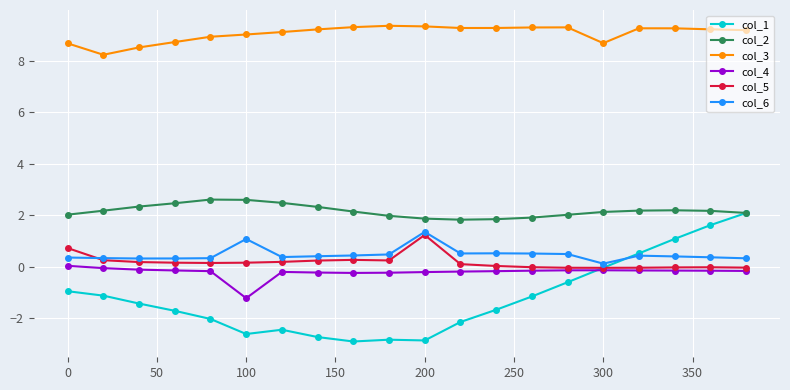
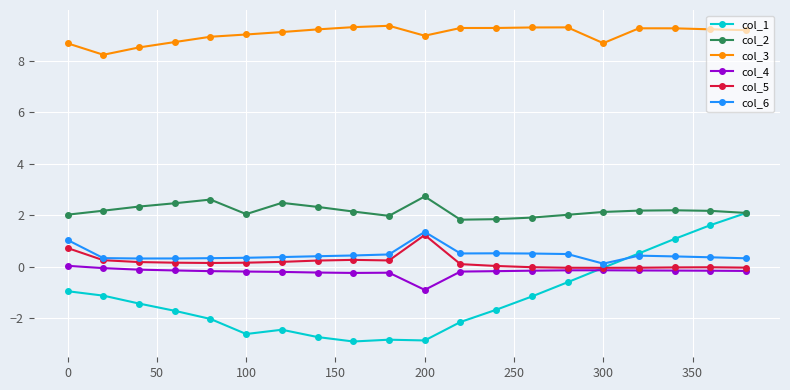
col_6, 0: 0.4 -> 1.0
col_2, 100: 2.6 -> 2.0
col_4, 100: -1.2 -> -0.2
col_6, 100: 1.1 -> 0.3
col_2, 200: 1.9 -> 2.7
col_3, 200: 9.3 -> 9.0
col_4, 200: -0.2 -> -0.9
